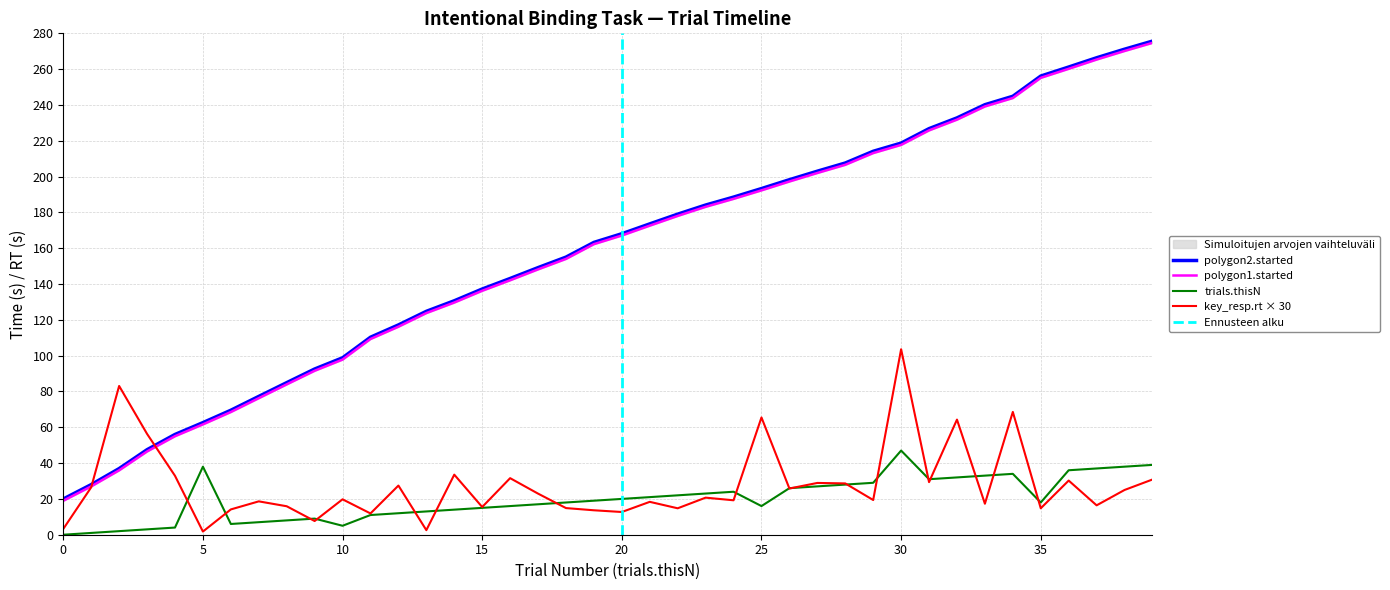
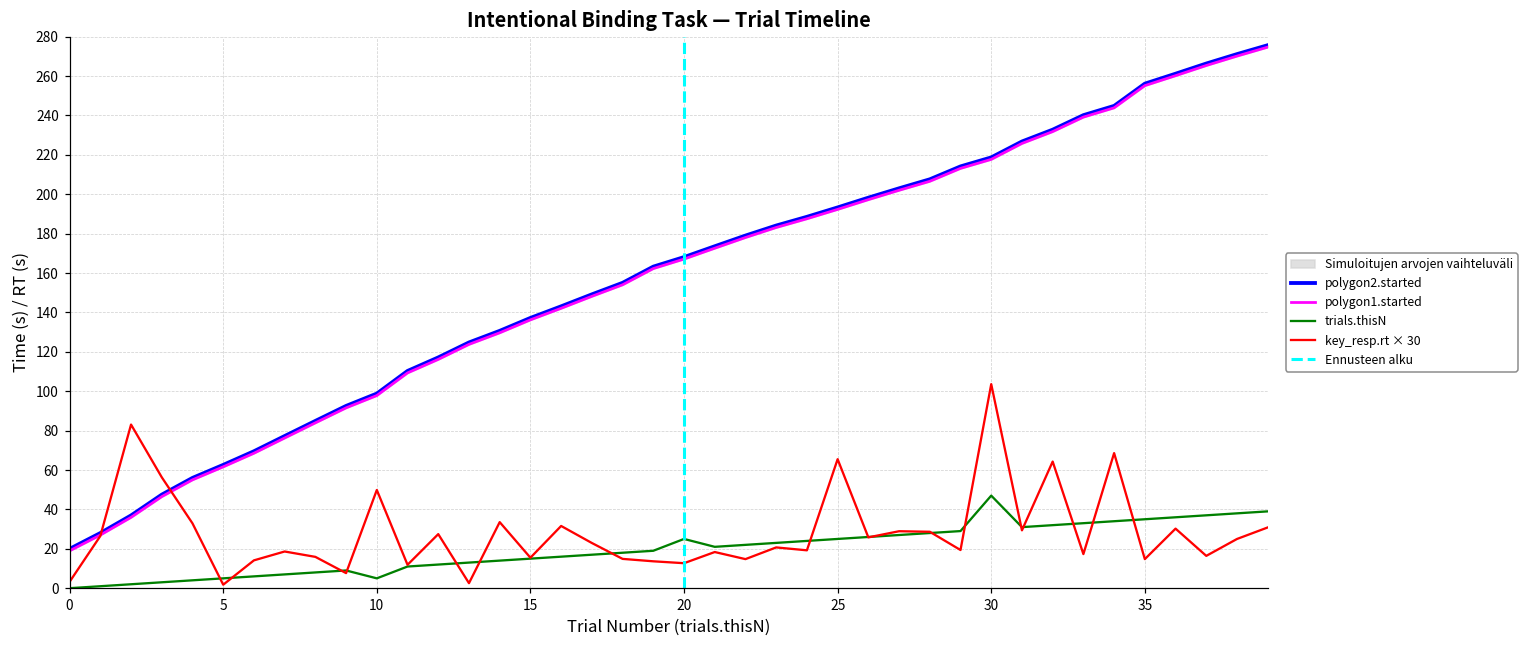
trials.thisN, 5: 38 -> 5
key_resp.rt × 30, 10: 20 -> 50
trials.thisN, 20: 20 -> 25
trials.thisN, 25: 16 -> 25
trials.thisN, 35: 18 -> 35
